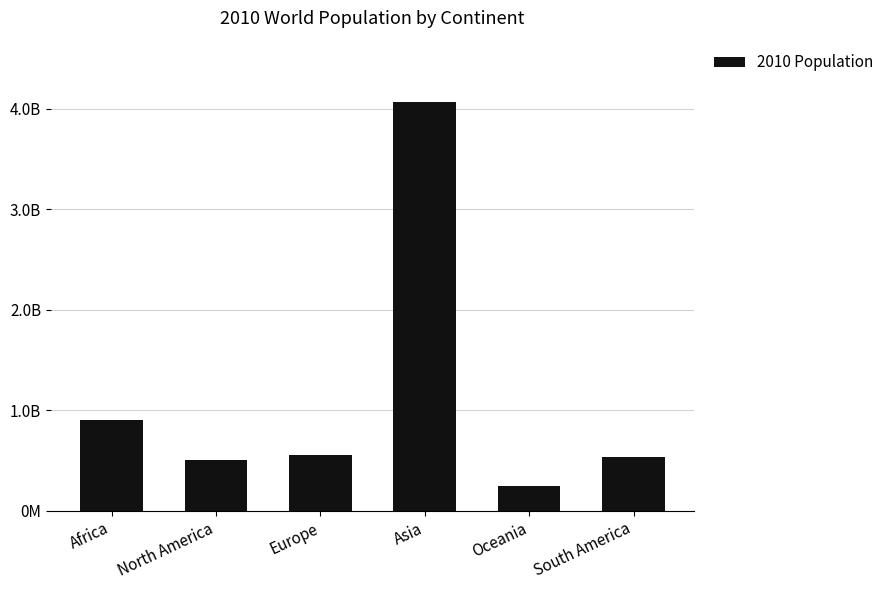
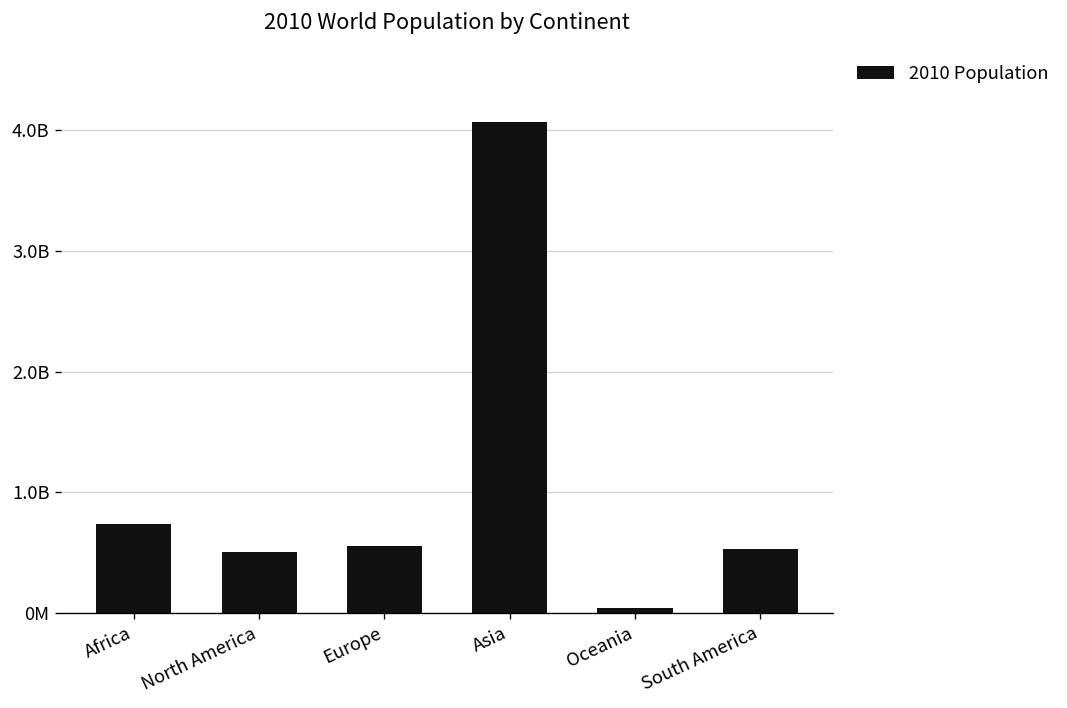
Africa: 900000000 -> 740000000
Oceania: 240000000 -> 40000000
